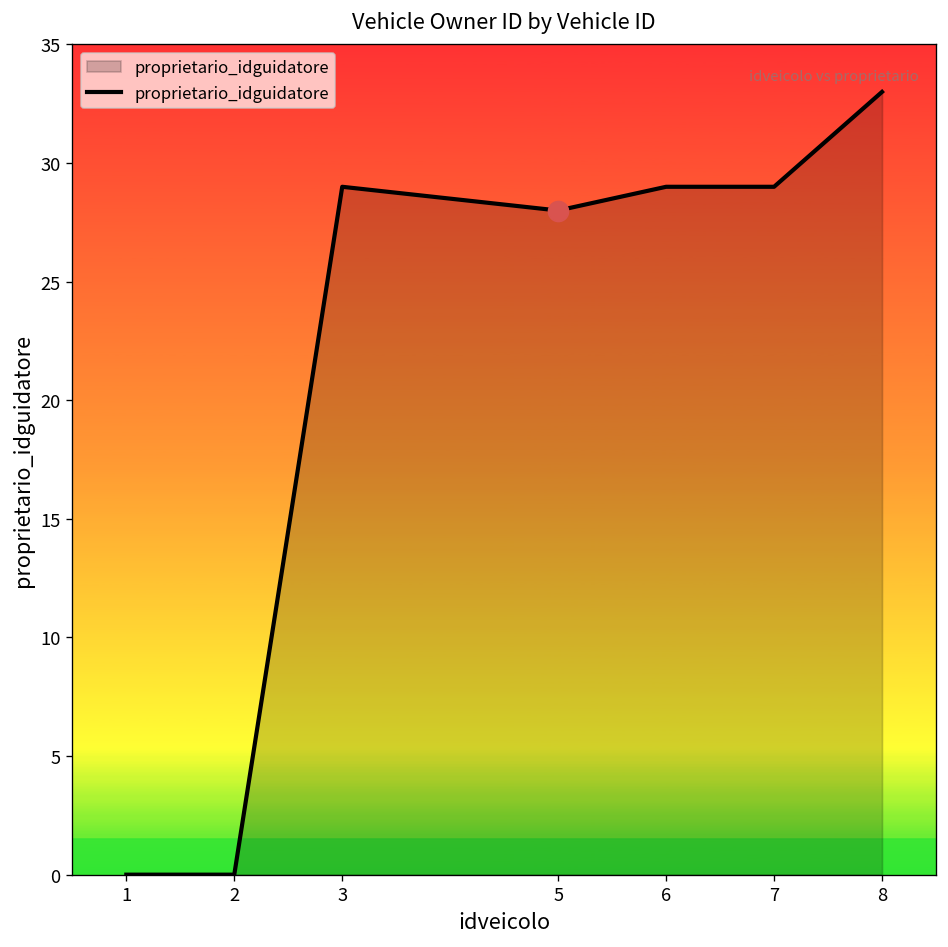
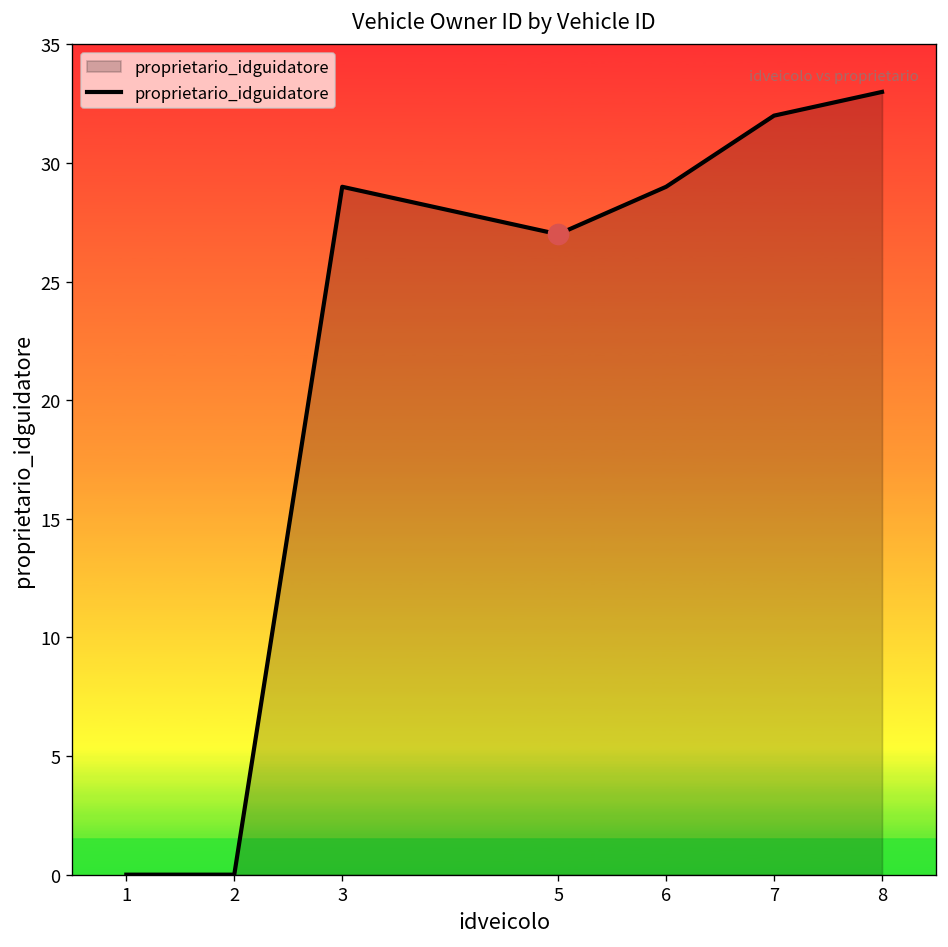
proprietario_idguidatore, 5: 28 -> 27
proprietario_idguidatore, 7: 29 -> 32
